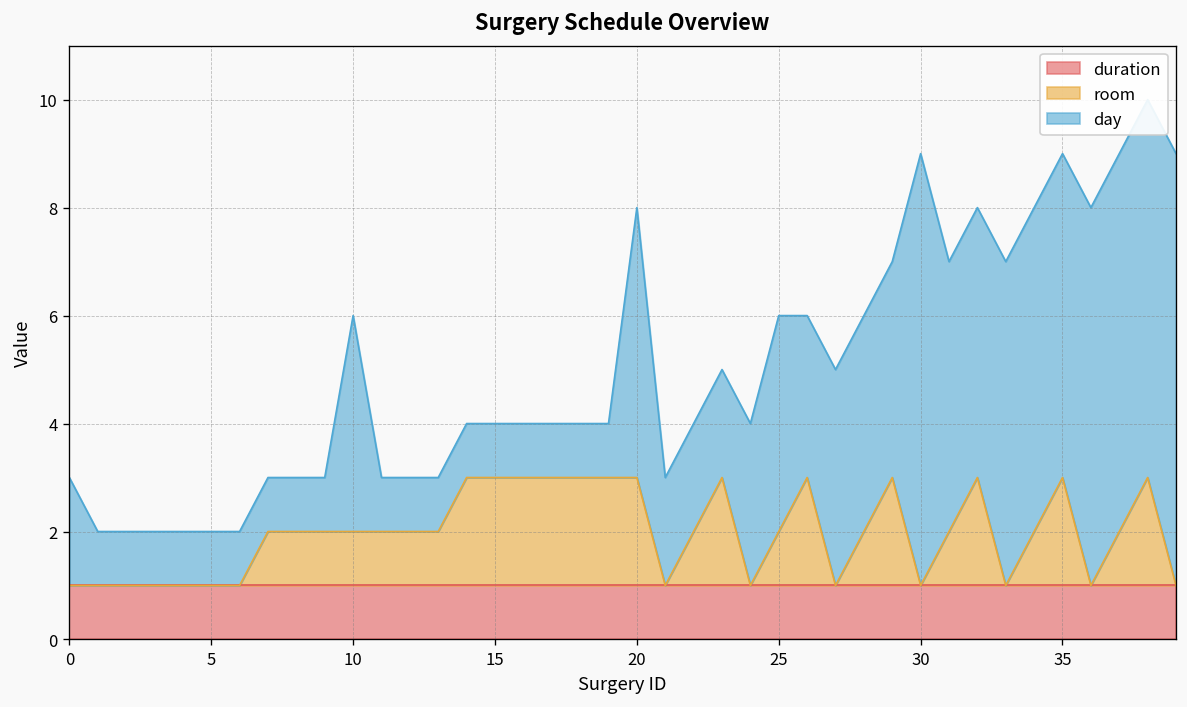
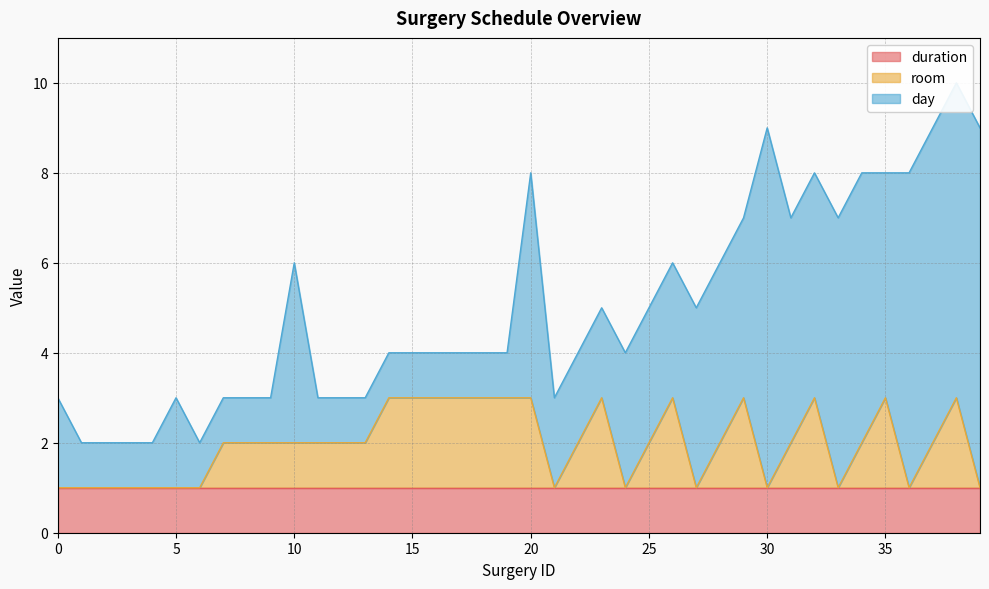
day, 5: 1 -> 2
day, 25: 4 -> 3
day, 35: 6 -> 5
